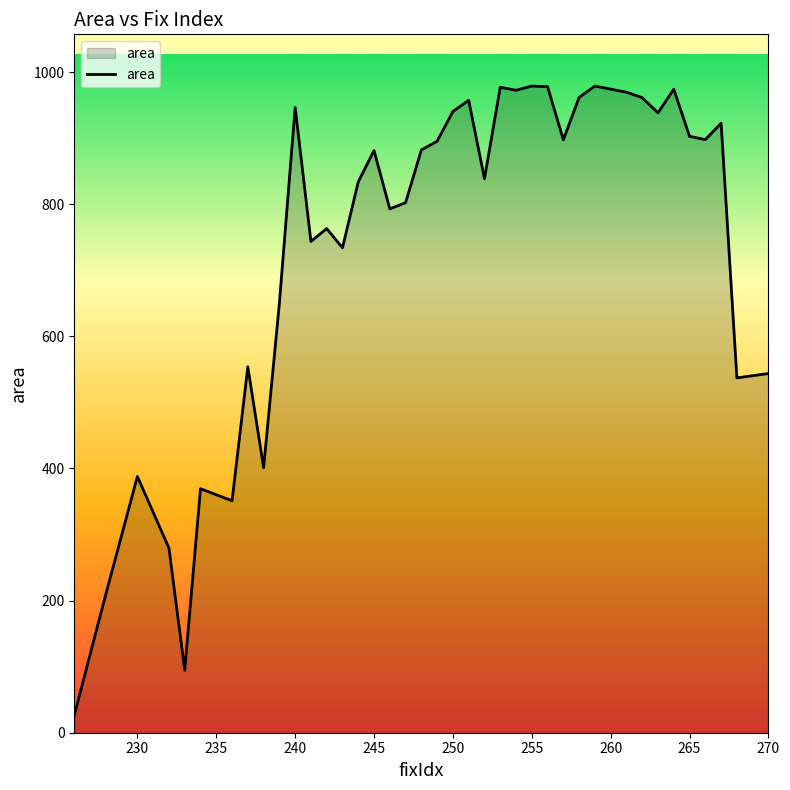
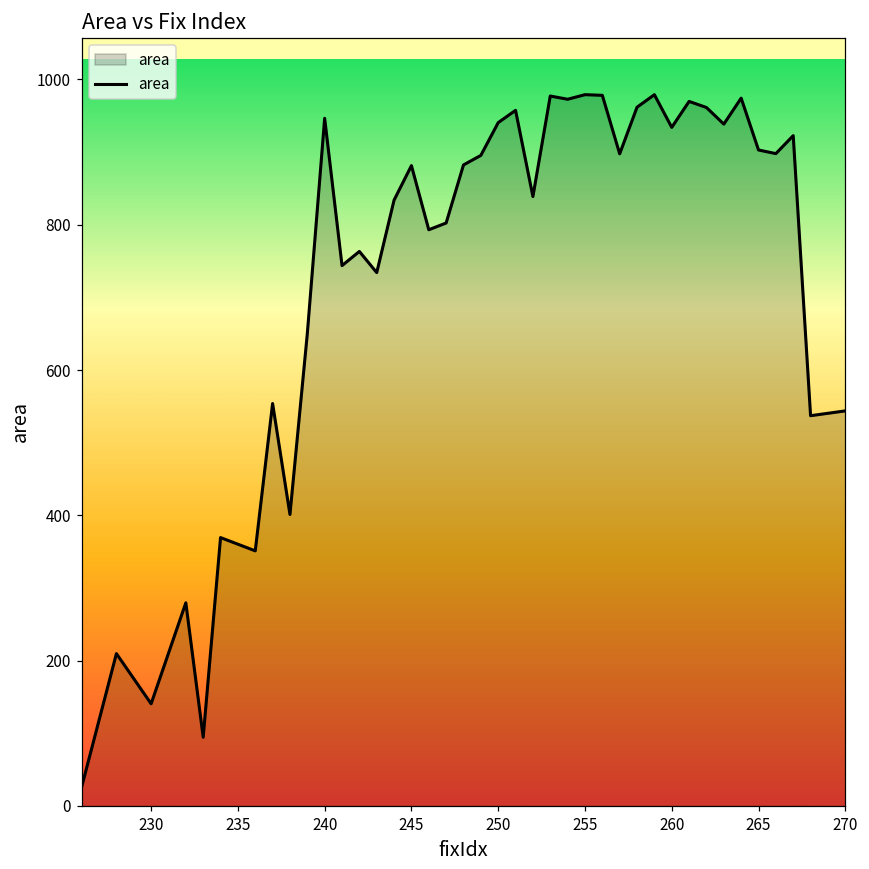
230: 390 -> 140
260: 970 -> 930
